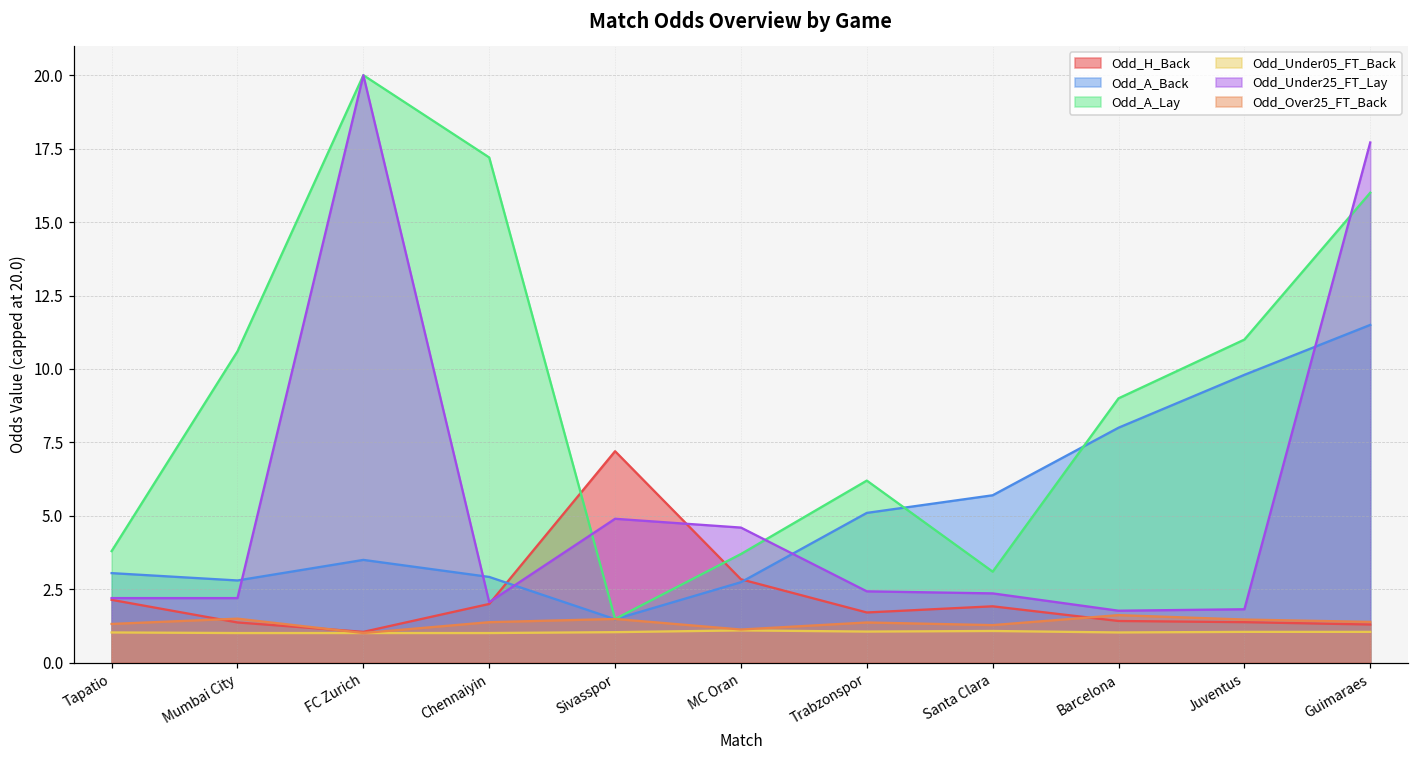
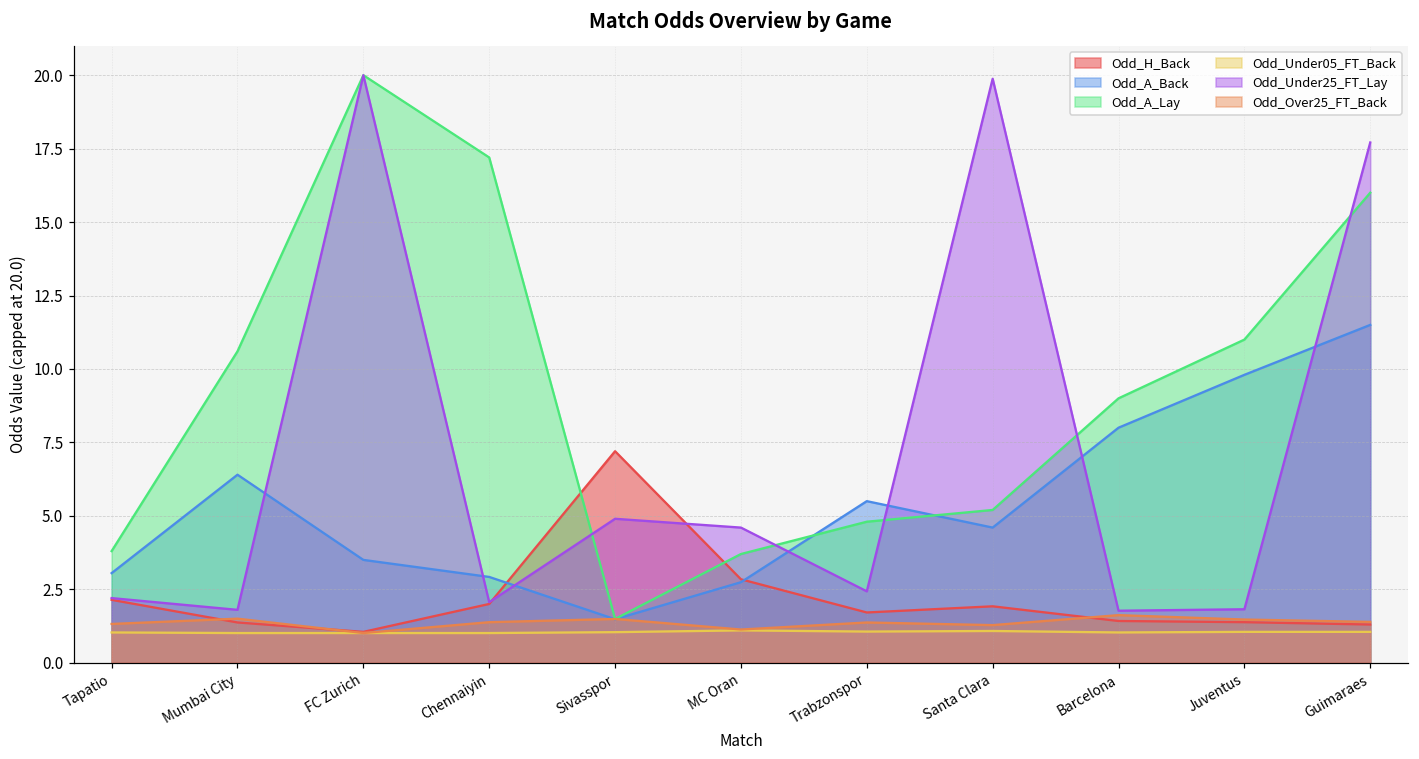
Odd_A_Back, Mumbai City: 2.8 -> 6.4
Odd_Under25_FT_Lay, Mumbai City: 2.2 -> 1.8
Odd_A_Back, Trabzonspor: 5.1 -> 5.5
Odd_A_Lay, Trabzonspor: 6.2 -> 4.8
Odd_A_Back, Santa Clara: 5.7 -> 4.6
Odd_A_Lay, Santa Clara: 3.1 -> 5.2
Odd_Under25_FT_Lay, Santa Clara: 2.4 -> 19.9
